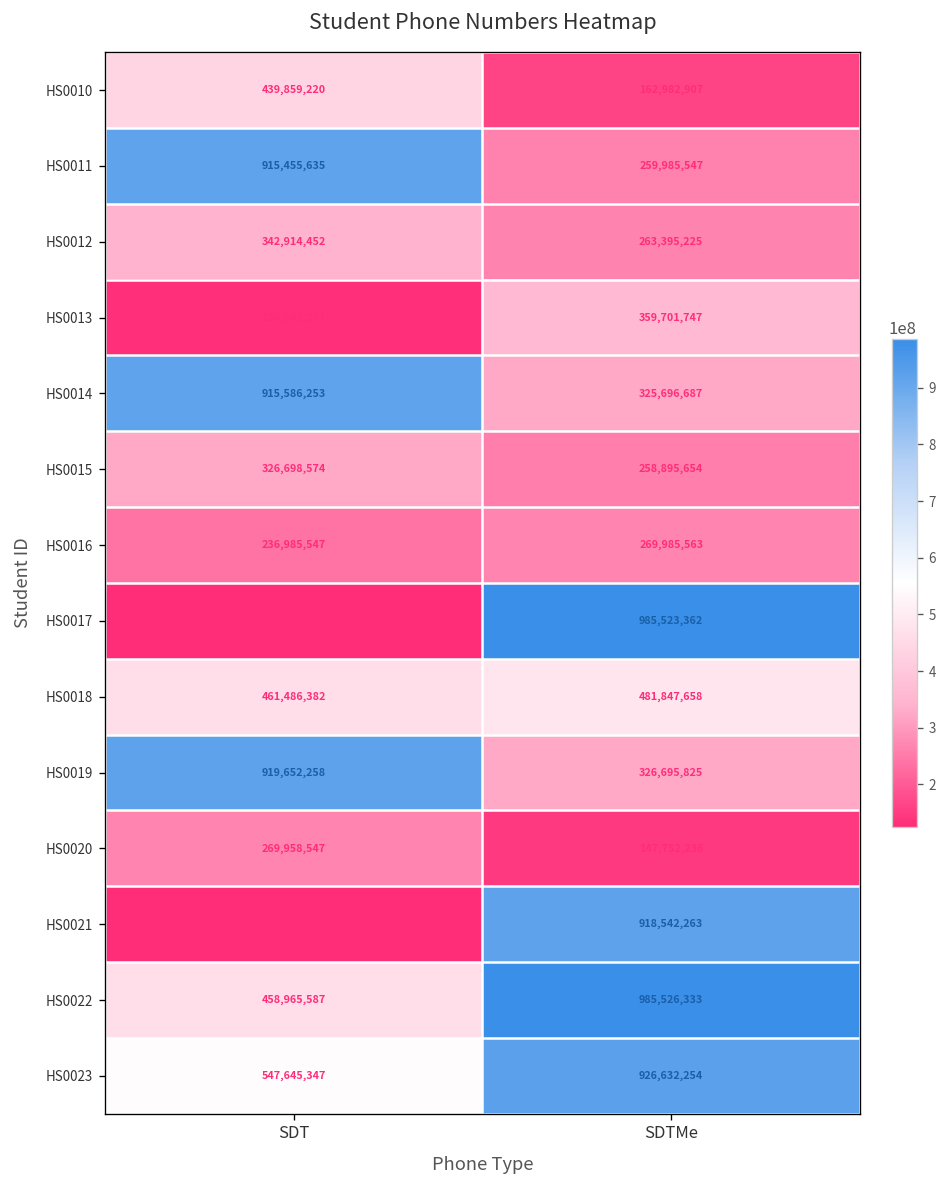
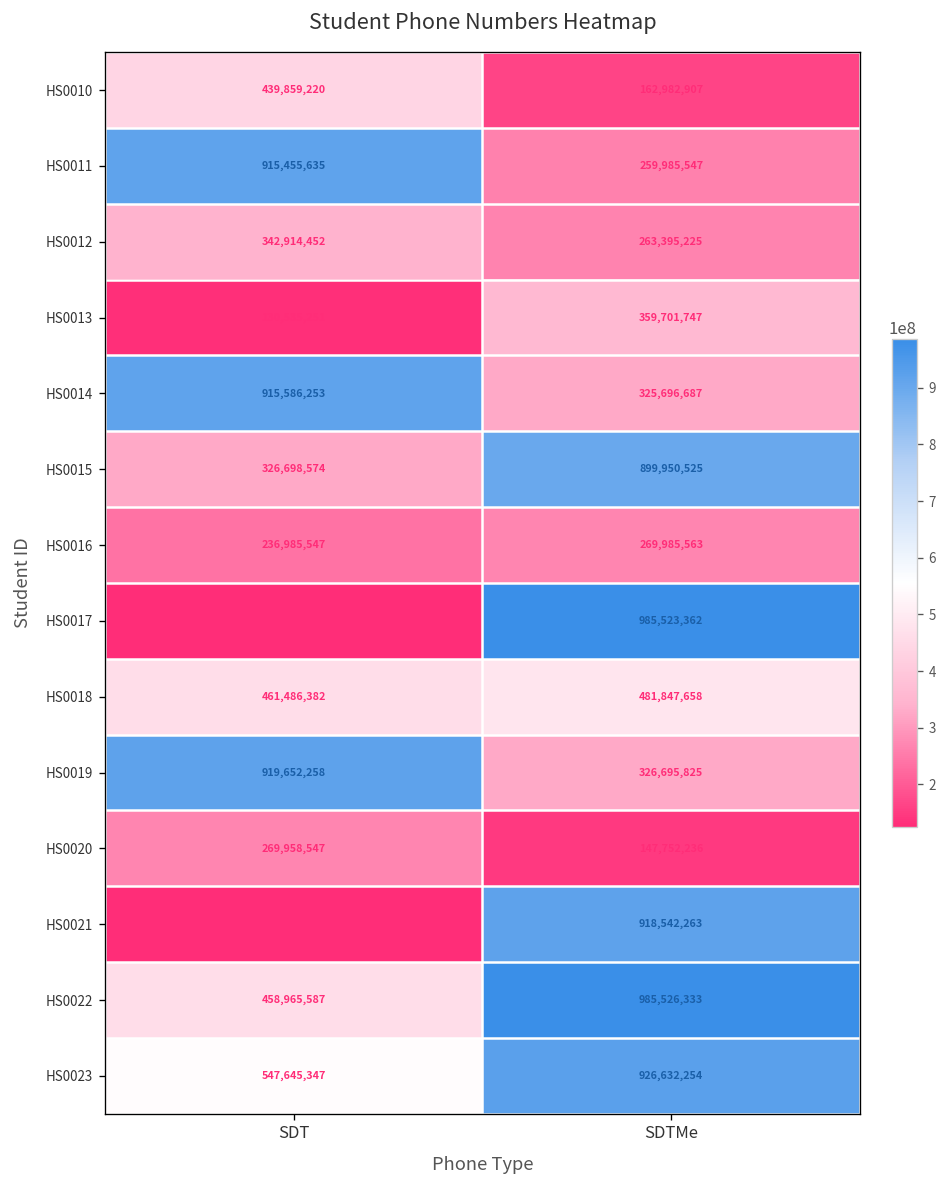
HS0015, SDTMe: 258,895,654 -> 899,950,525
